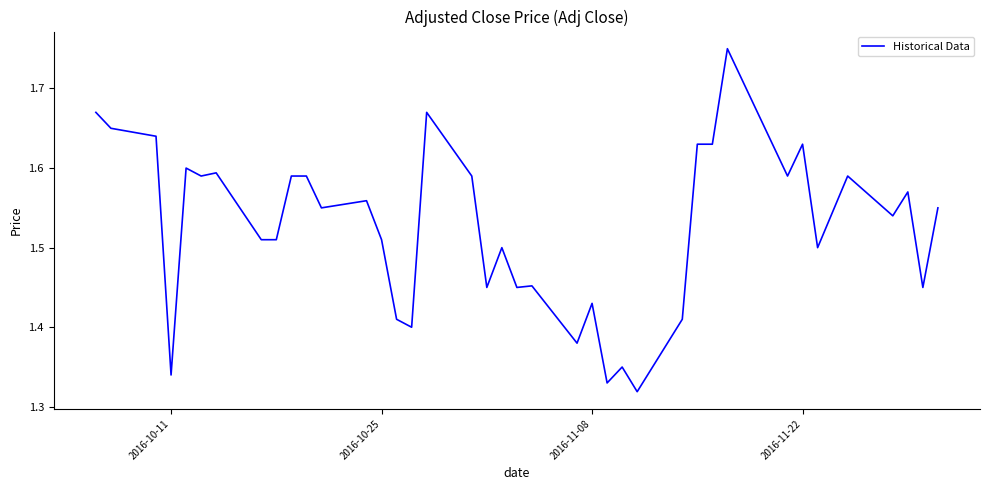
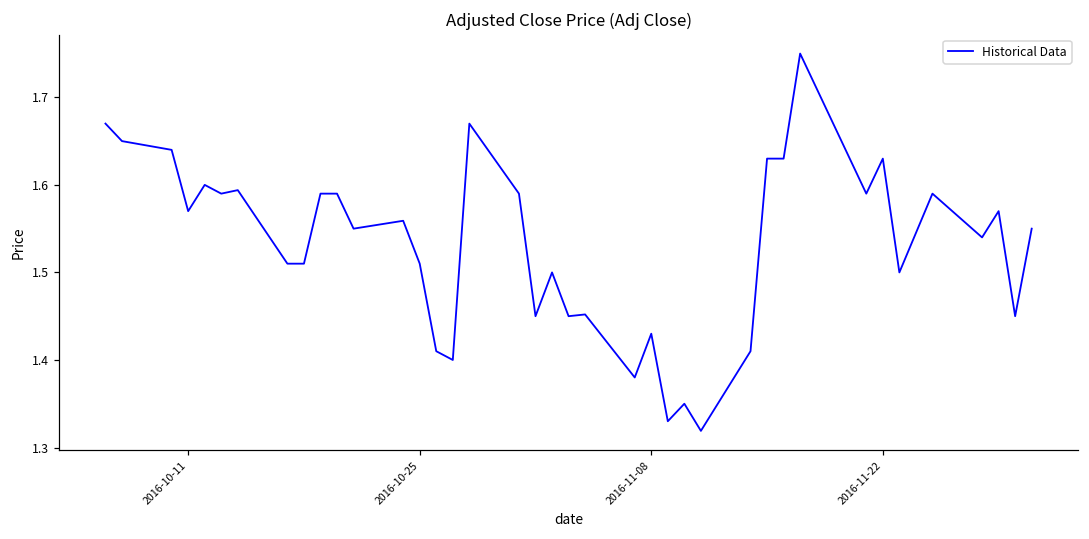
2016-10-11: 1.34 -> 1.57
